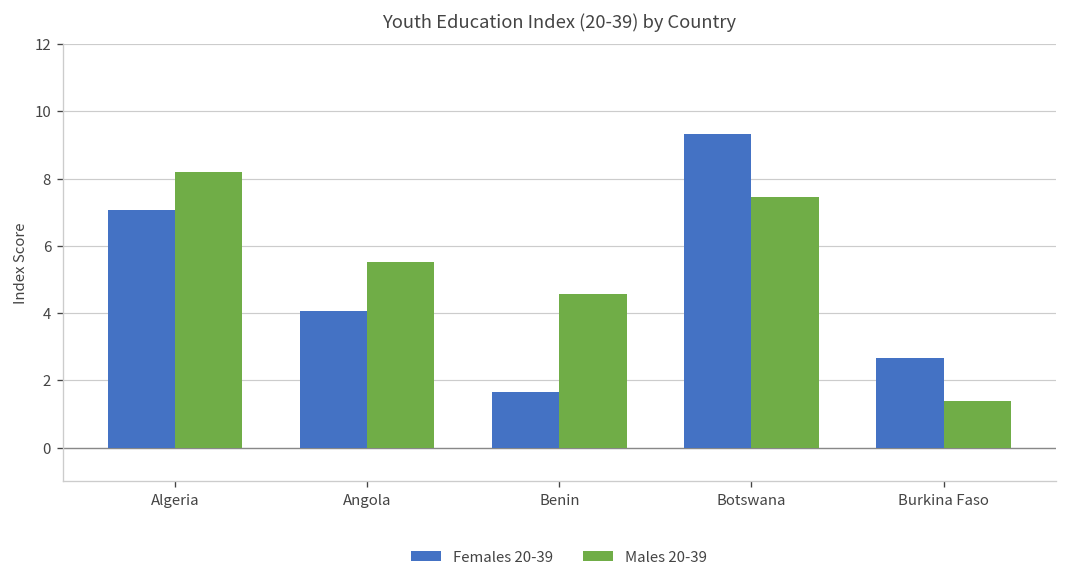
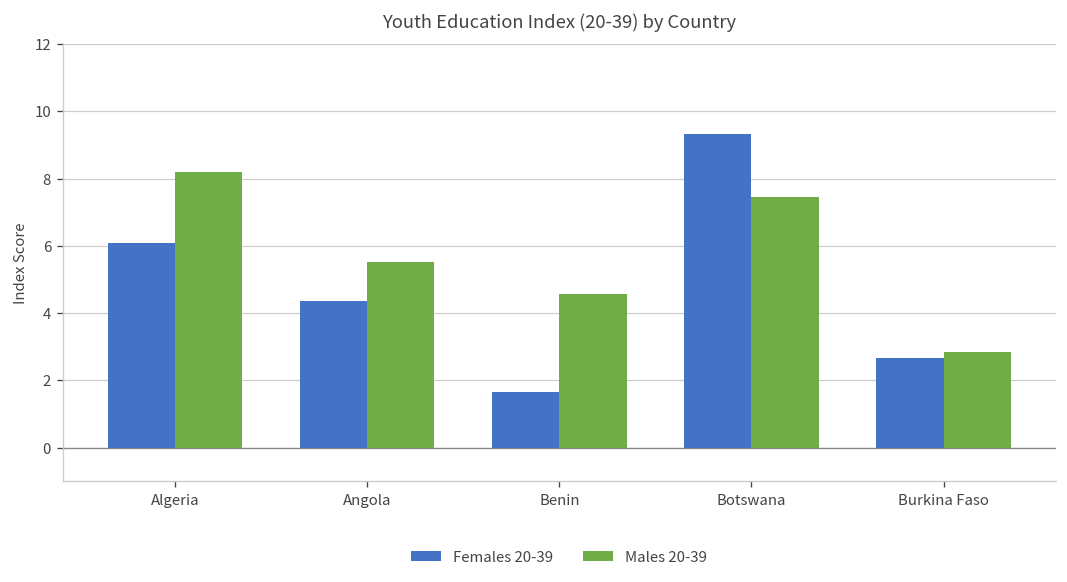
Females 20-39, Algeria: 7.1 -> 6.1
Females 20-39, Angola: 4.1 -> 4.4
Males 20-39, Burkina Faso: 1.4 -> 2.9
